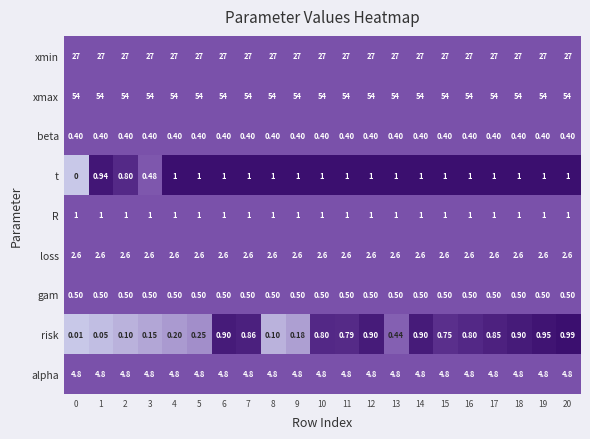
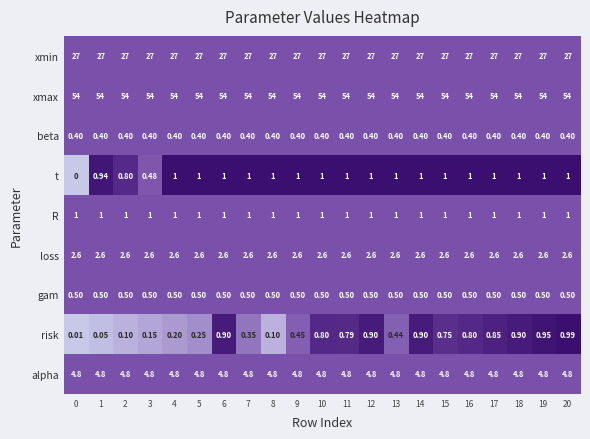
risk, 7: 0.86 -> 0.35
risk, 9: 0.18 -> 0.45
